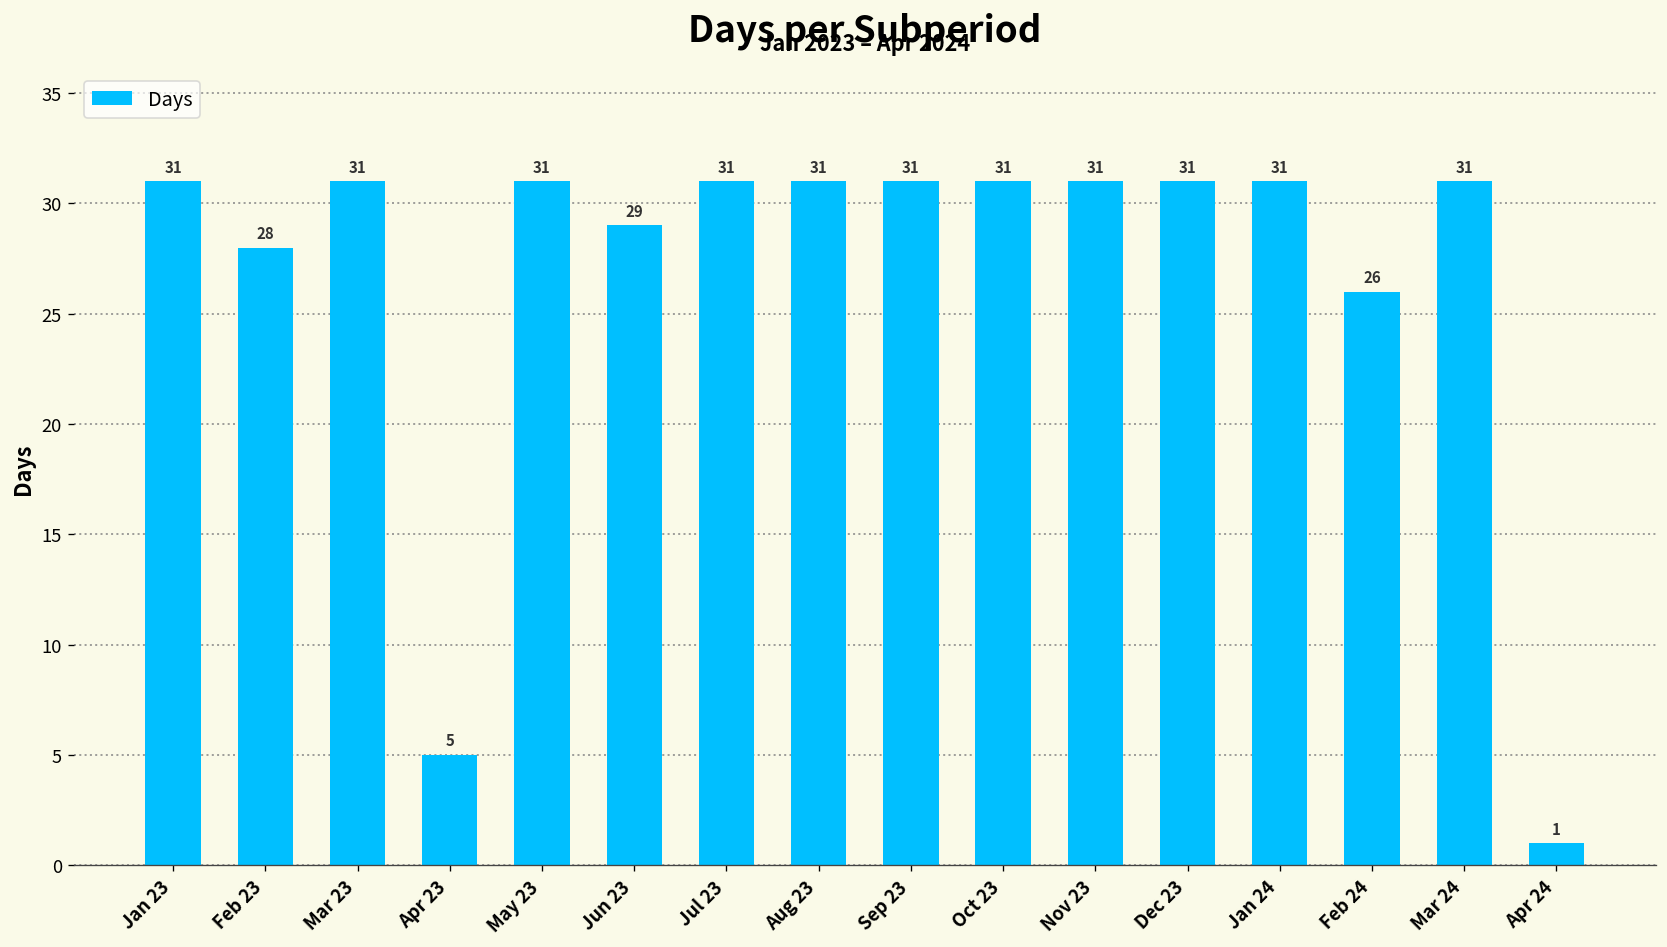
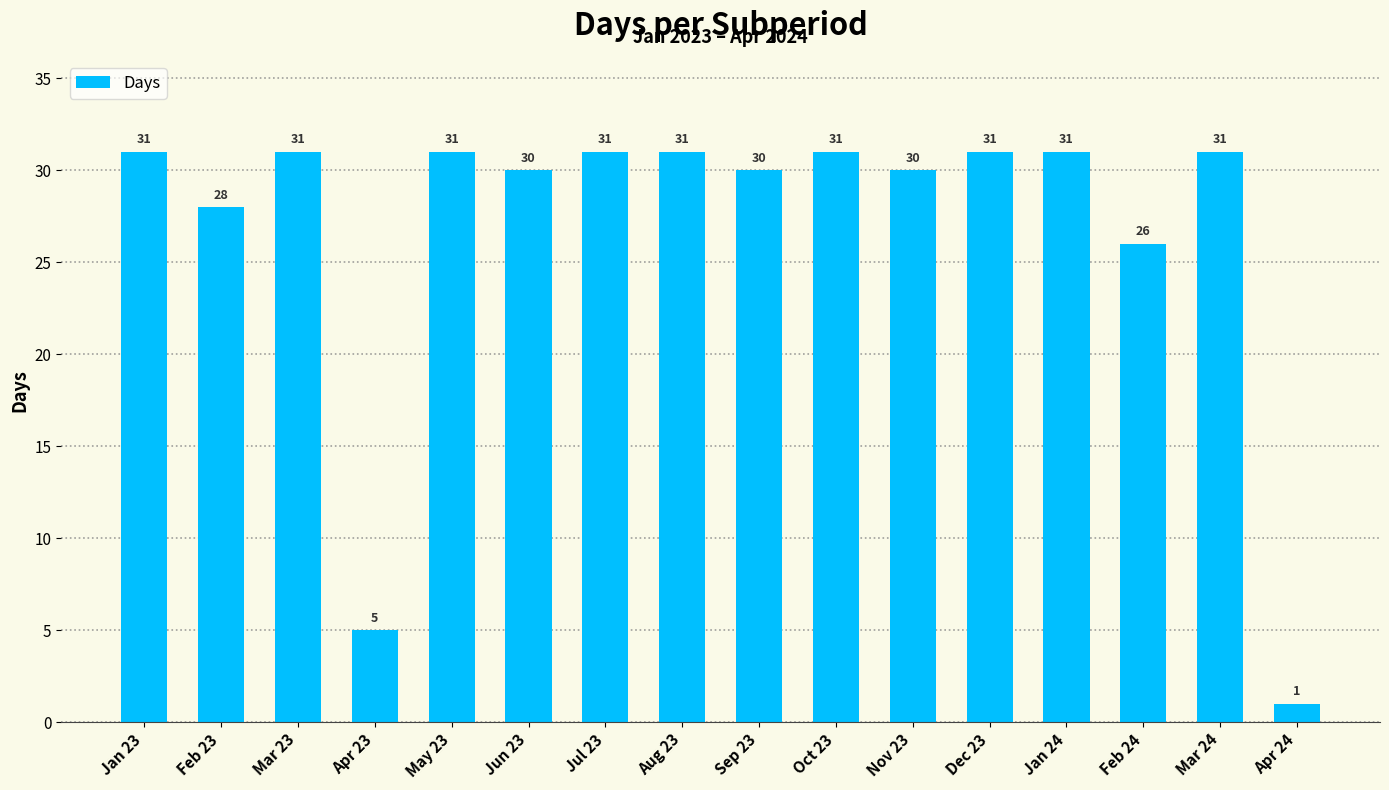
Jun 23: 29 -> 30
Sep 23: 31 -> 30
Nov 23: 31 -> 30
